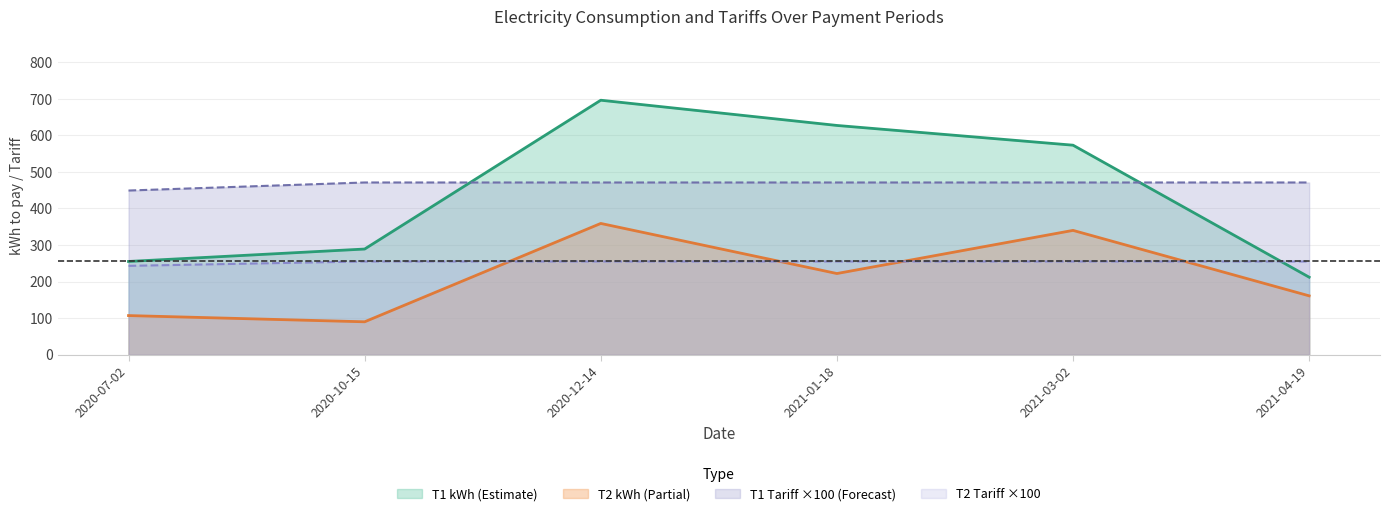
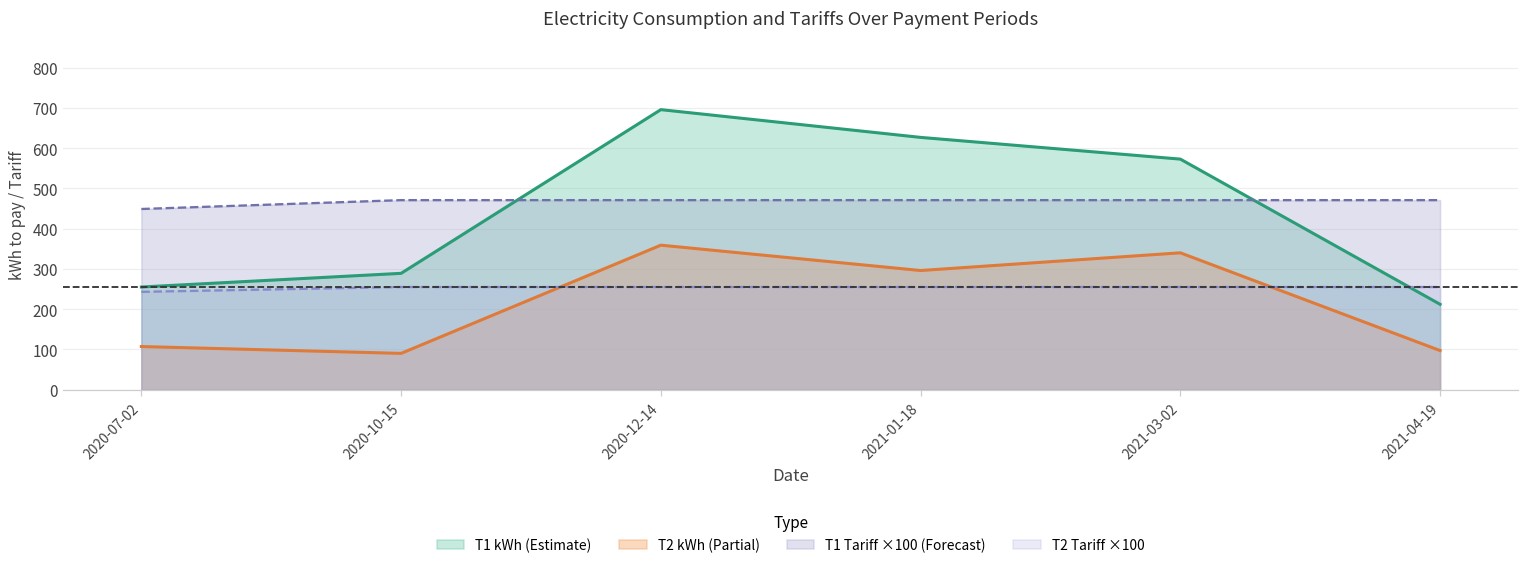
T2 kWh (Partial), 2021-01-18: 220 -> 300
T2 kWh (Partial), 2021-04-19: 160 -> 100
